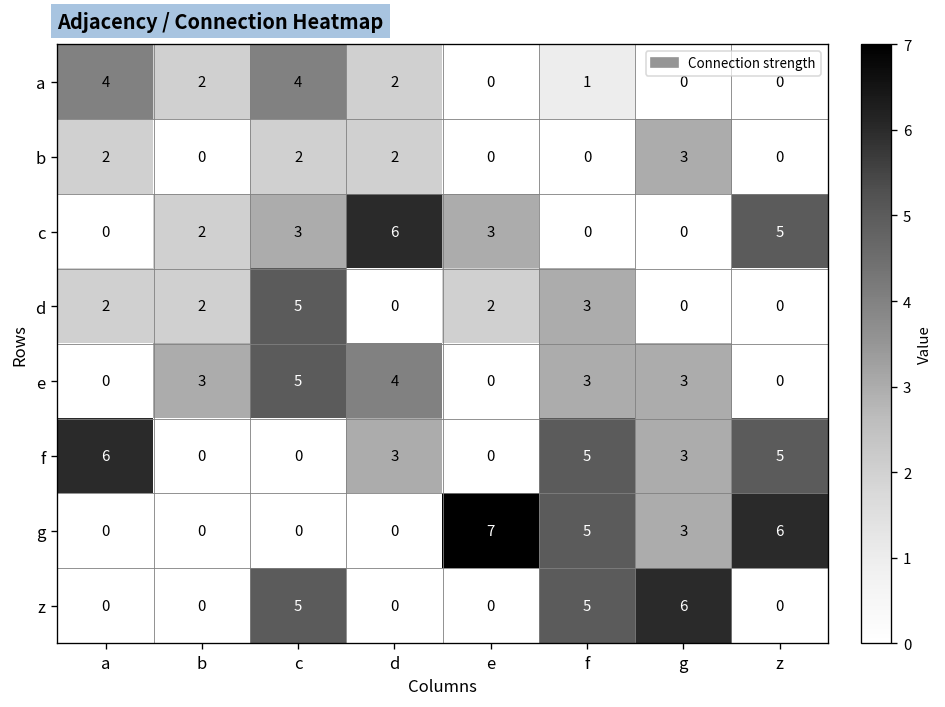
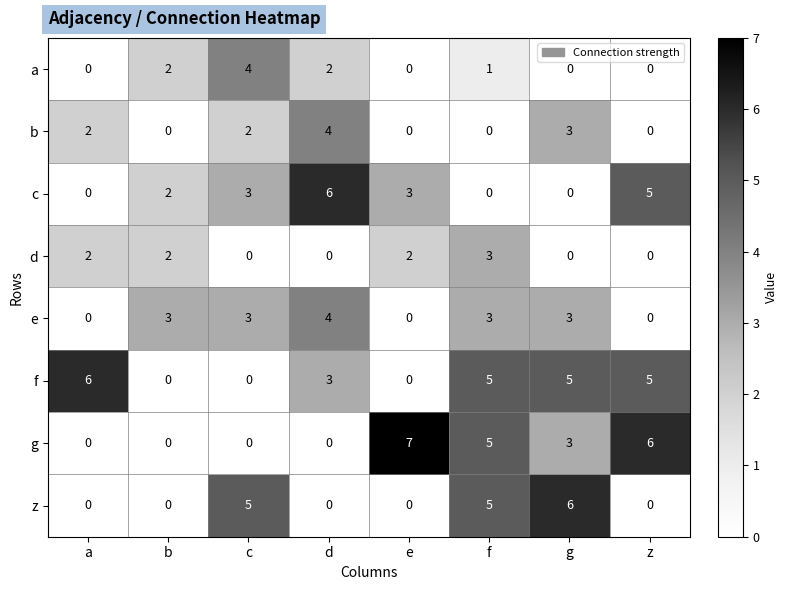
a, a: 4 -> 0
b, d: 2 -> 4
d, c: 5 -> 0
e, c: 5 -> 3
f, g: 3 -> 5
